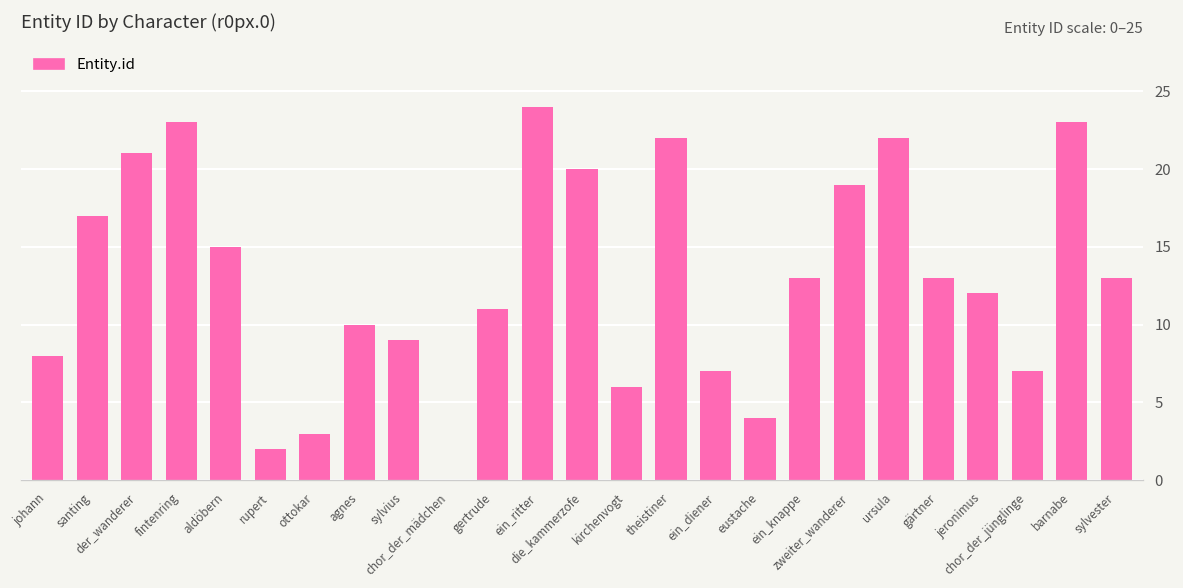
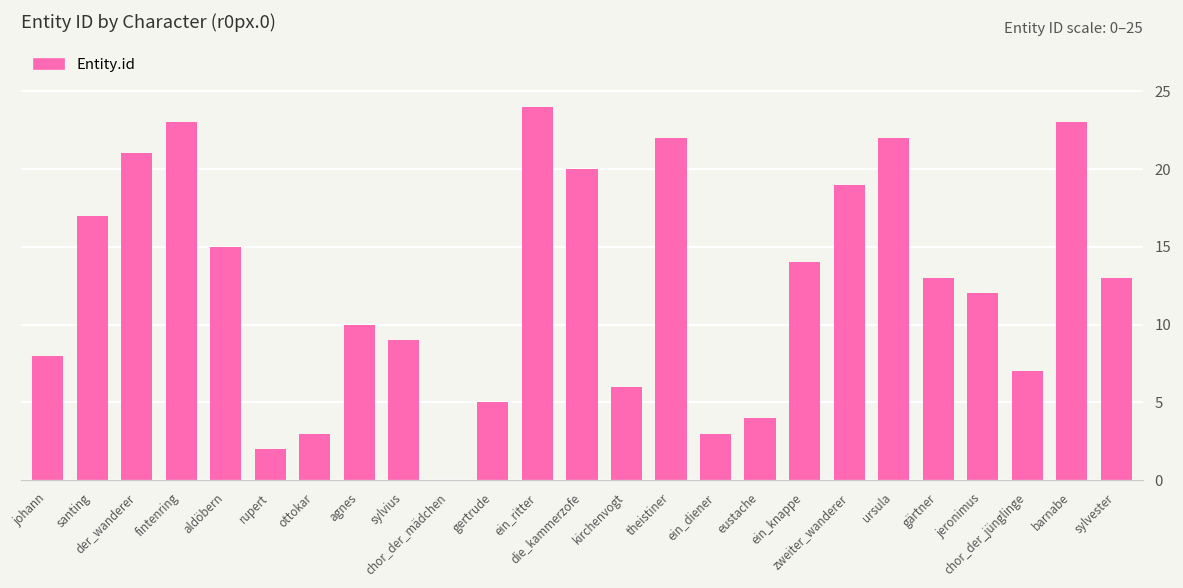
gertrude: 11 -> 5
ein_diener: 7 -> 3
ein_knappe: 13 -> 14
